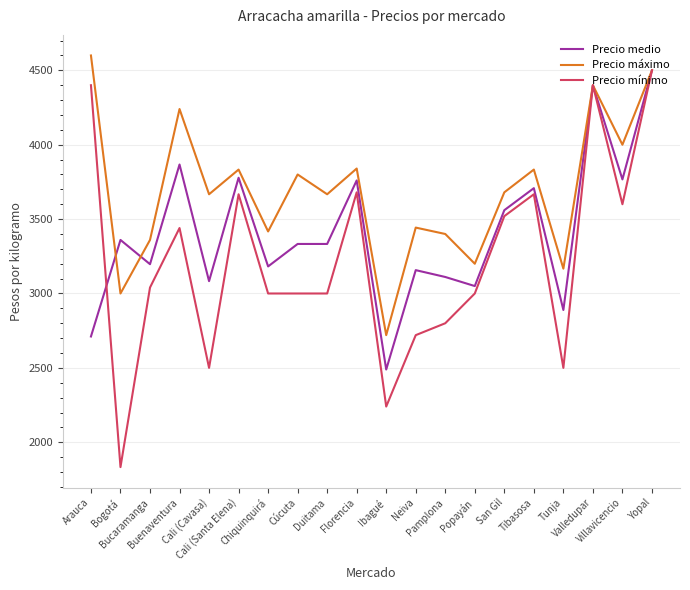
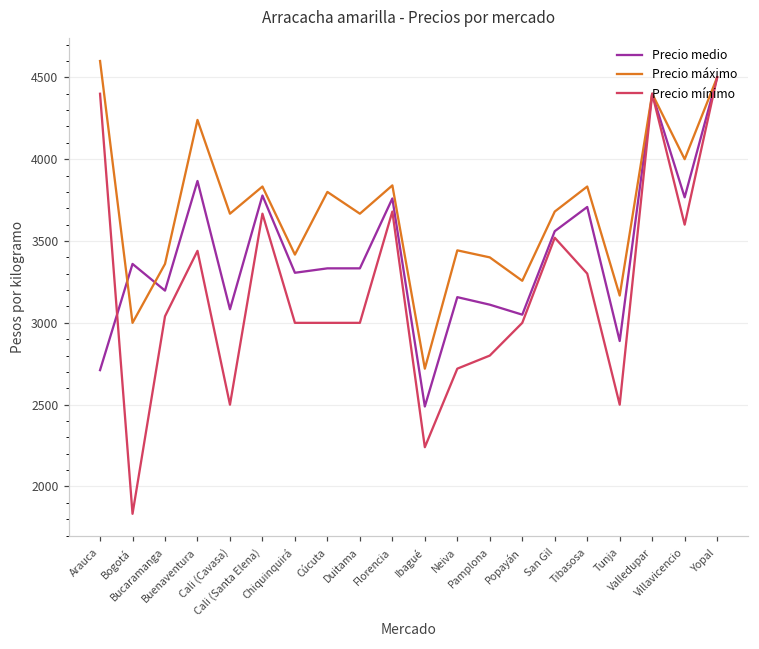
Precio medio, Chiquinquirá: 3180 -> 3310
Precio máximo, Popayán: 3200 -> 3260
Precio mínimo, Tibasosa: 3670 -> 3300
